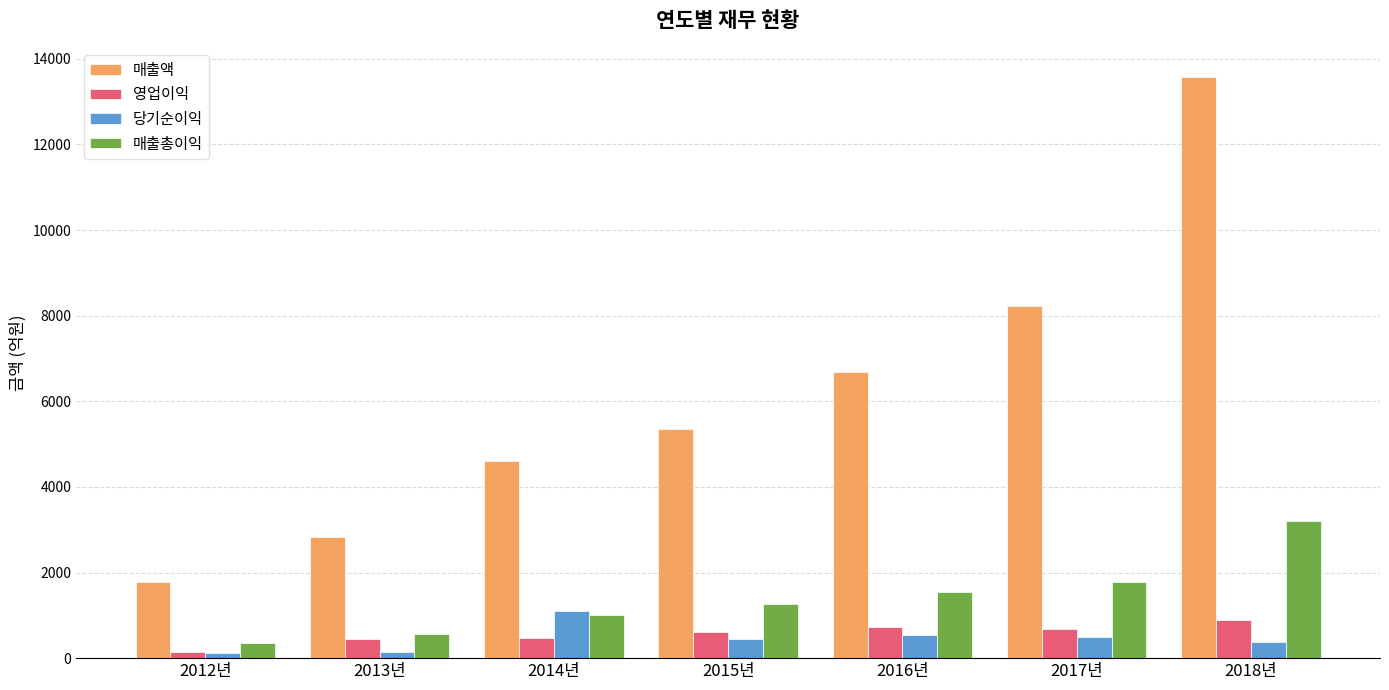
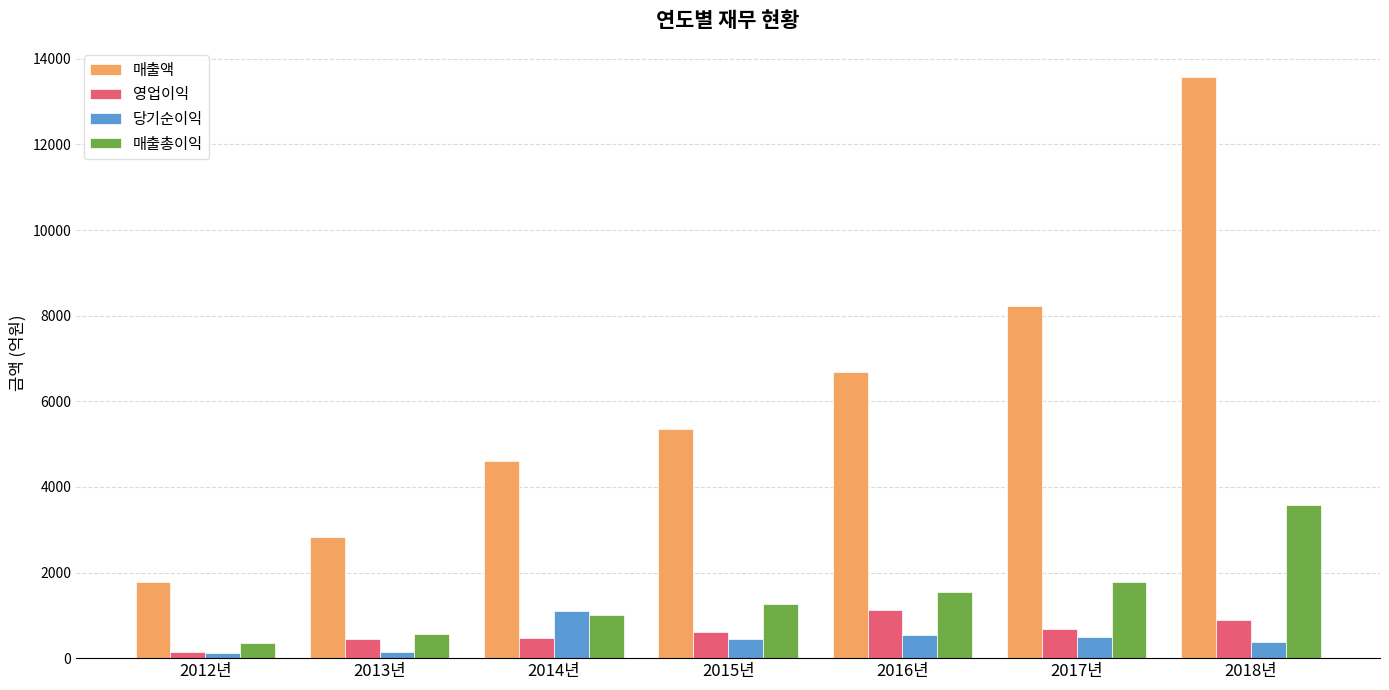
영업이익, 2016년: 700 -> 1100
매출총이익, 2018년: 3200 -> 3600
